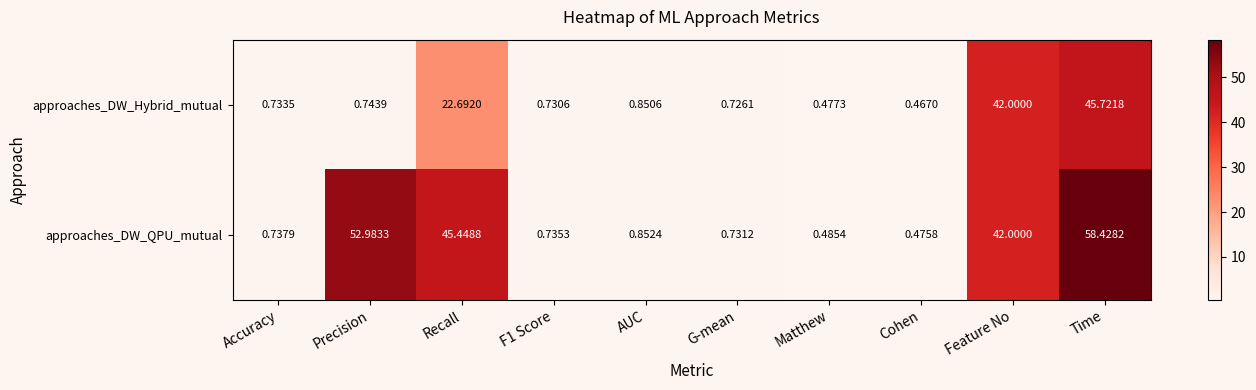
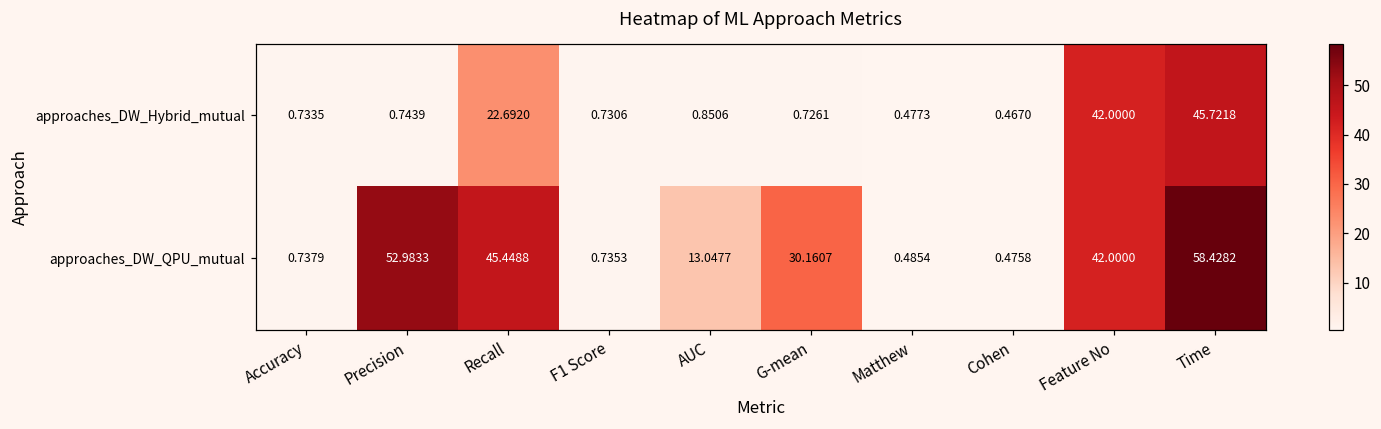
approaches_DW_QPU_mutual, AUC: 0.8524 -> 13.0477
approaches_DW_QPU_mutual, G-mean: 0.7312 -> 30.1607
